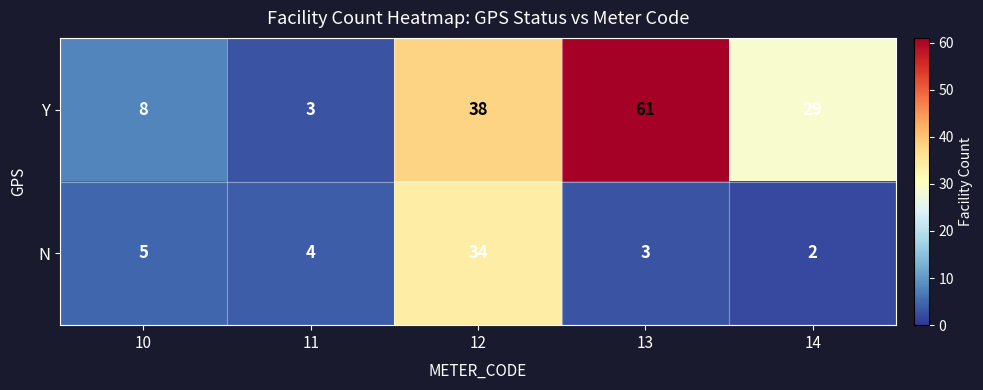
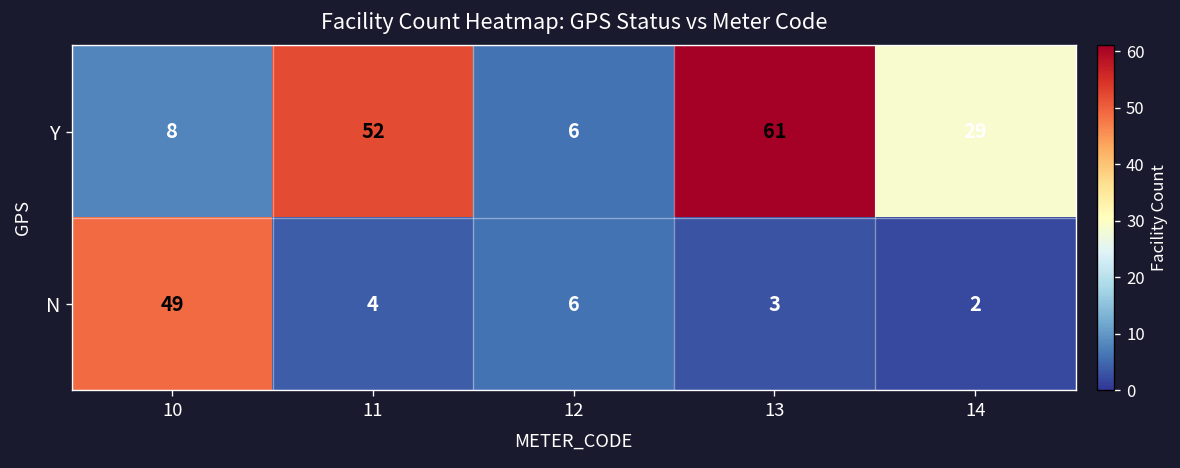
Y, 11: 3 -> 52
Y, 12: 38 -> 6
N, 10: 5 -> 49
N, 12: 34 -> 6
